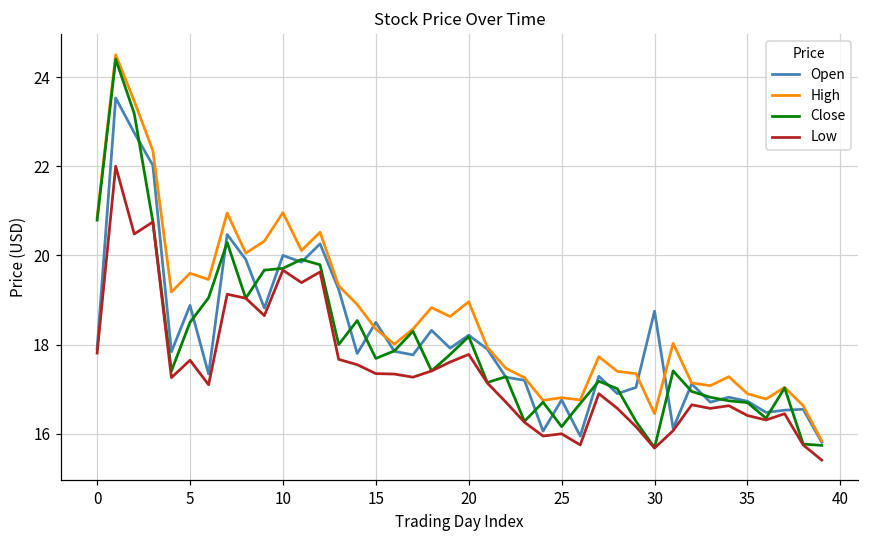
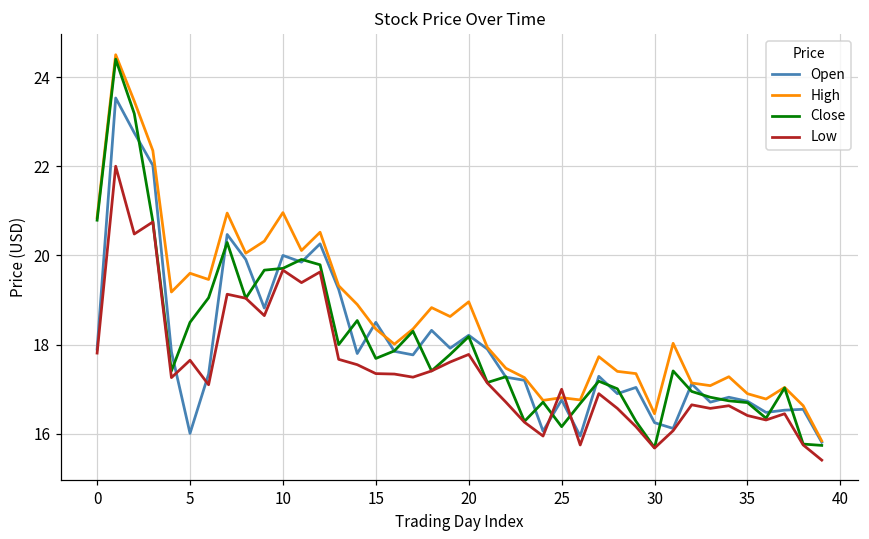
Open, 5: 18.9 -> 16.0
Low, 25: 16 -> 17
Open, 30: 18.8 -> 16.3
